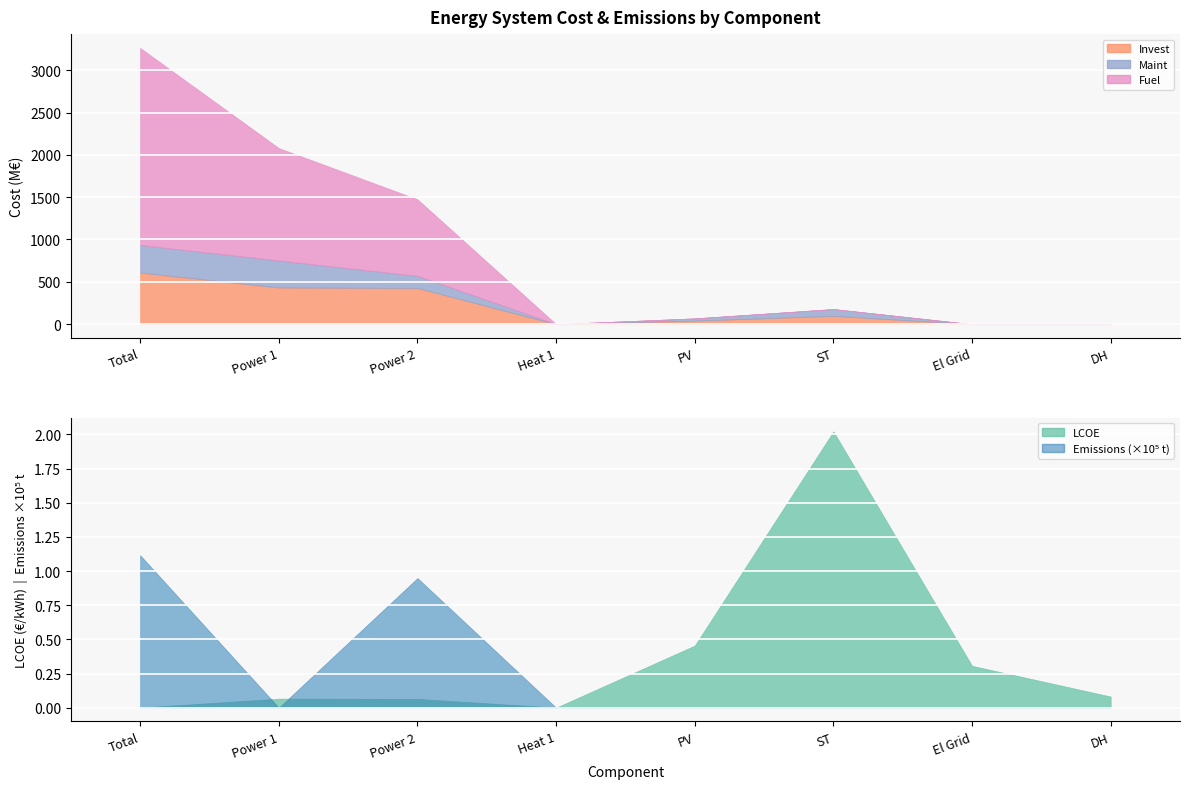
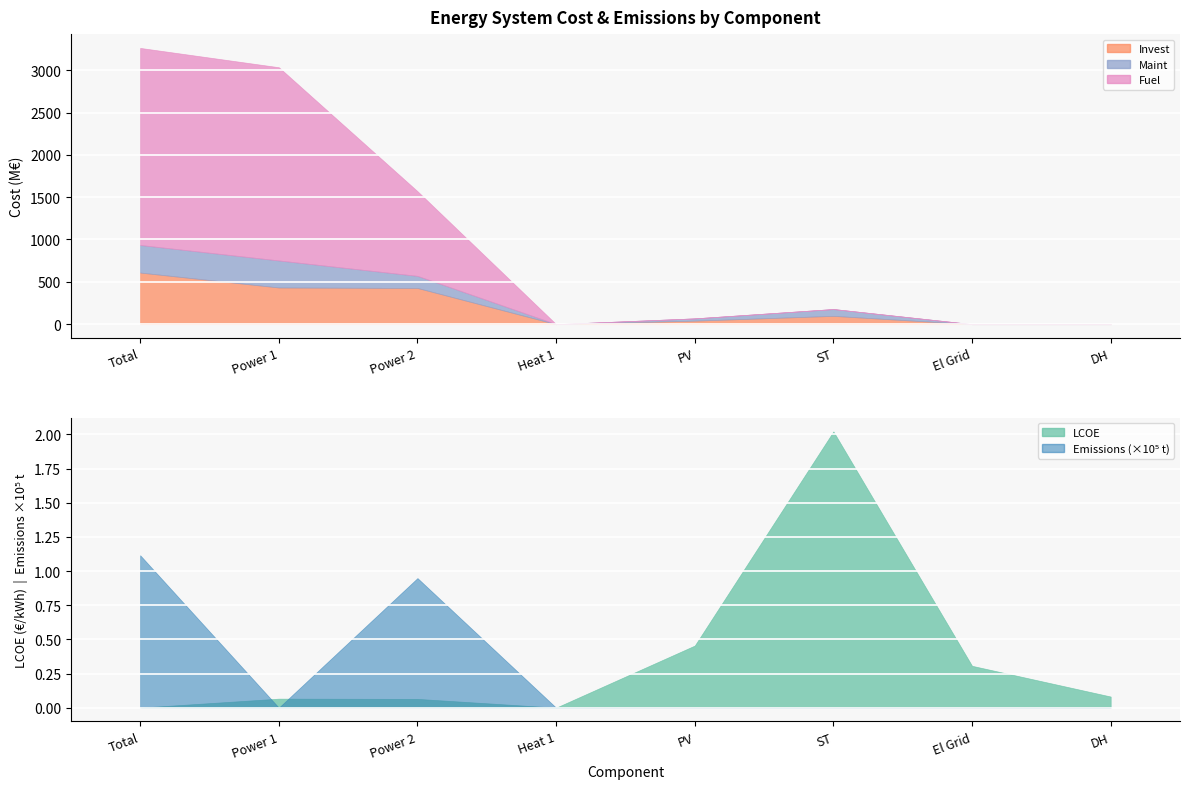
Energy System Cost & Emissions by Component, Fuel, Power 1: 1300 -> 2300
Energy System Cost & Emissions by Component, Fuel, Power 2: 900 -> 1000
